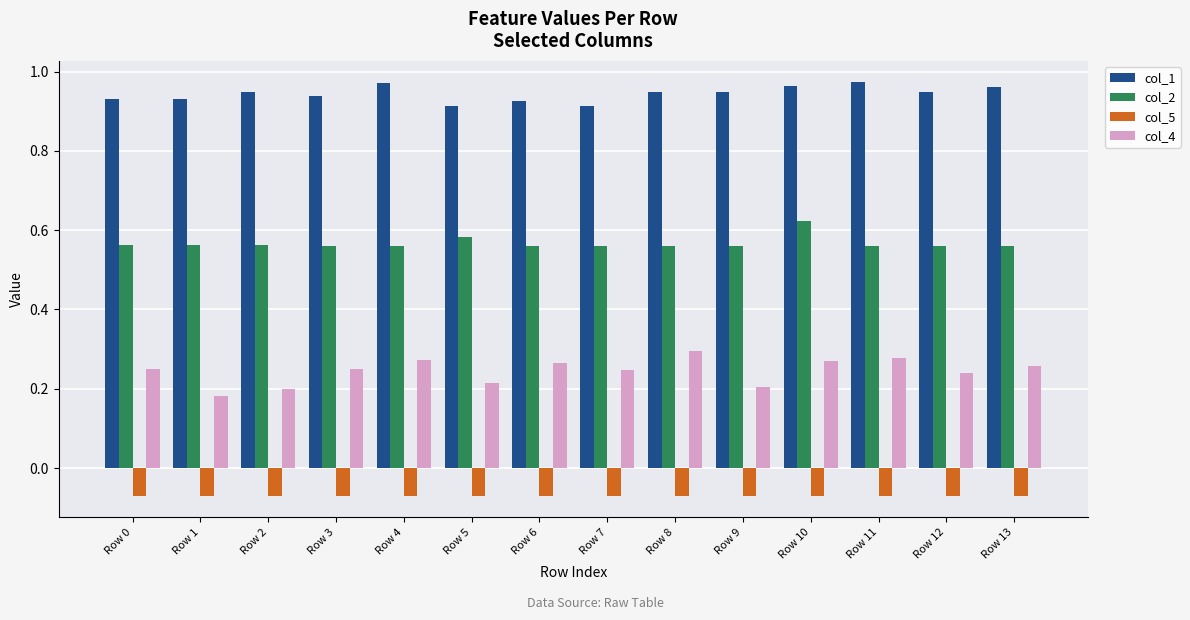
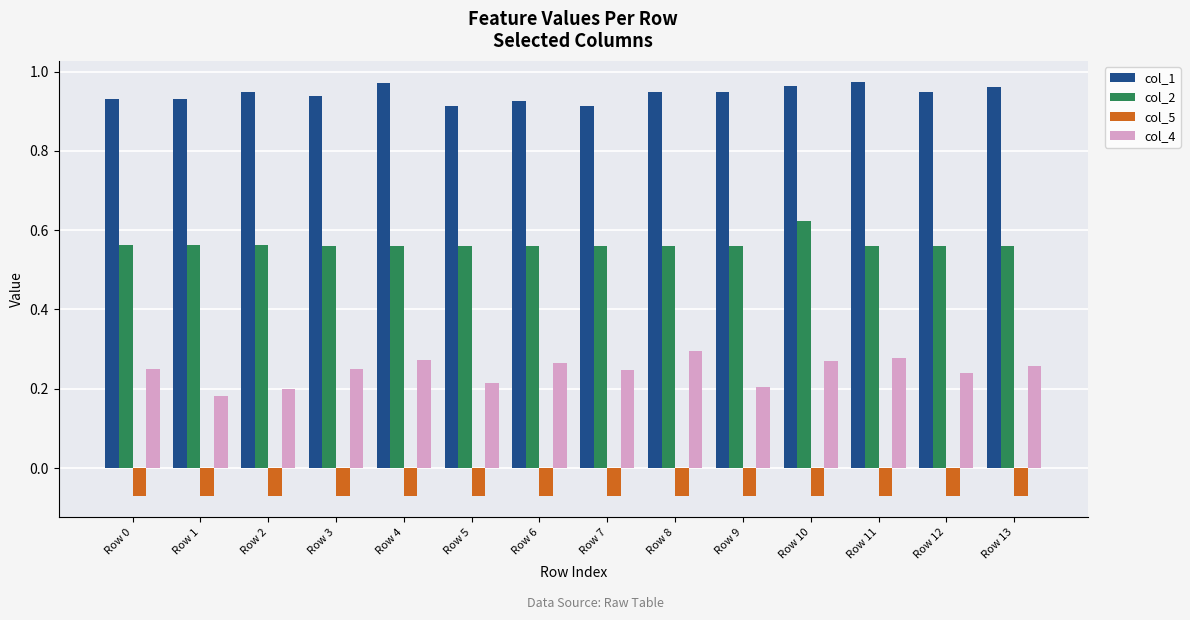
col_2, Row 5: 0.58 -> 0.56
